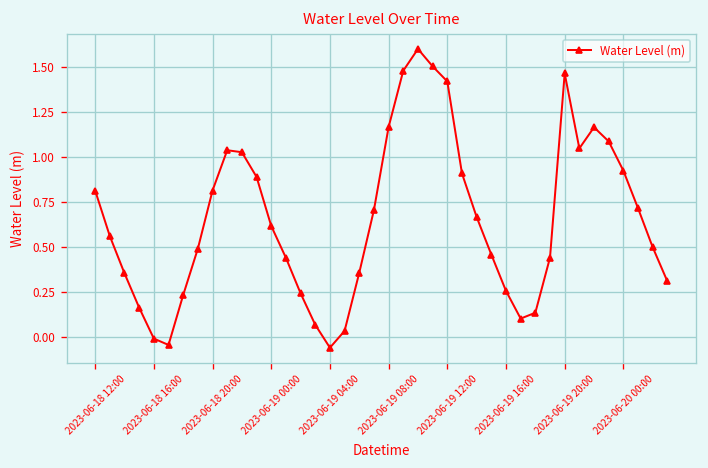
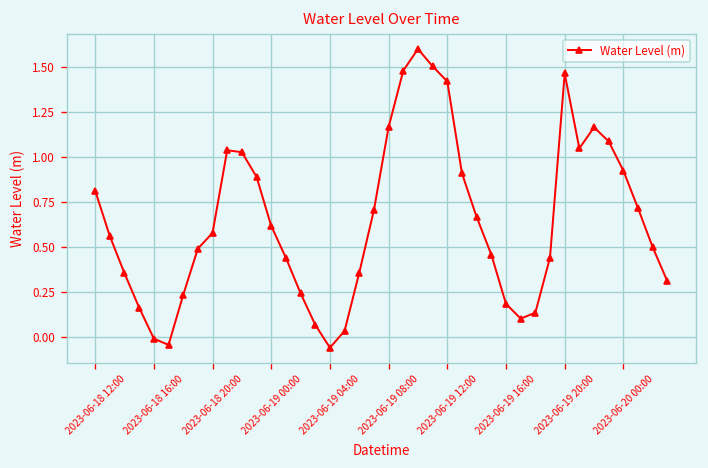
2023-06-18 20:00: 0.81 -> 0.58
2023-06-19 16:00: 0.26 -> 0.18
